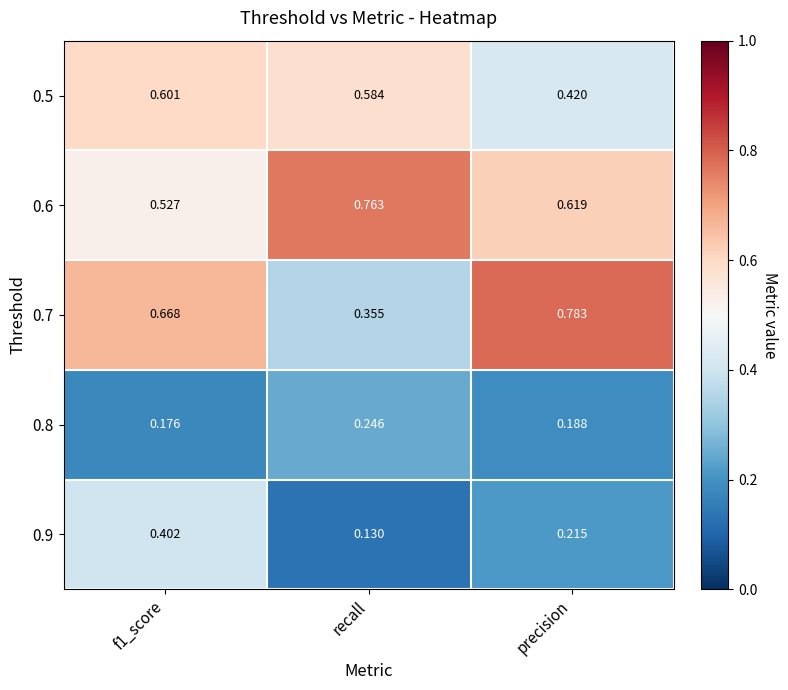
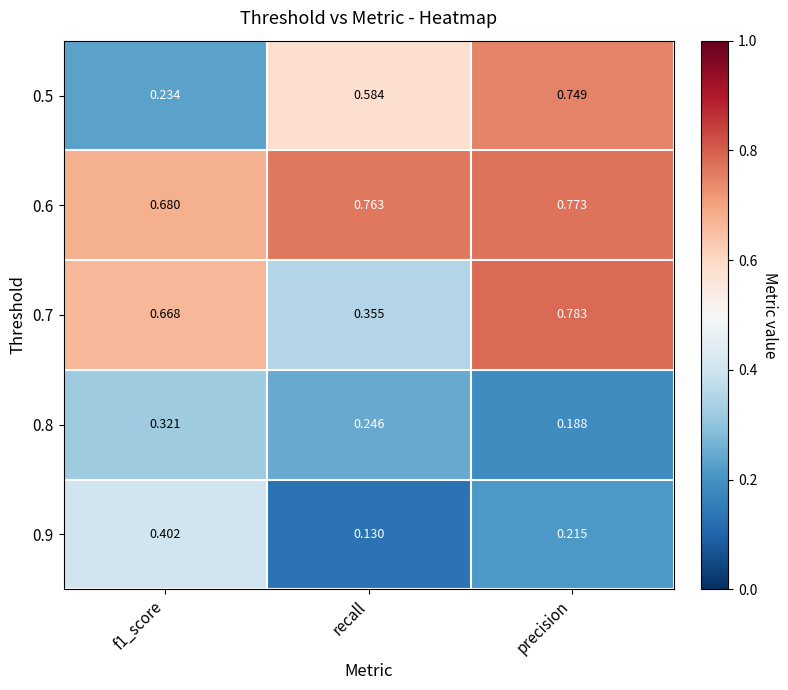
0.5, f1_score: 0.601 -> 0.234
0.5, precision: 0.420 -> 0.749
0.6, f1_score: 0.527 -> 0.680
0.6, precision: 0.619 -> 0.773
0.8, f1_score: 0.176 -> 0.321
